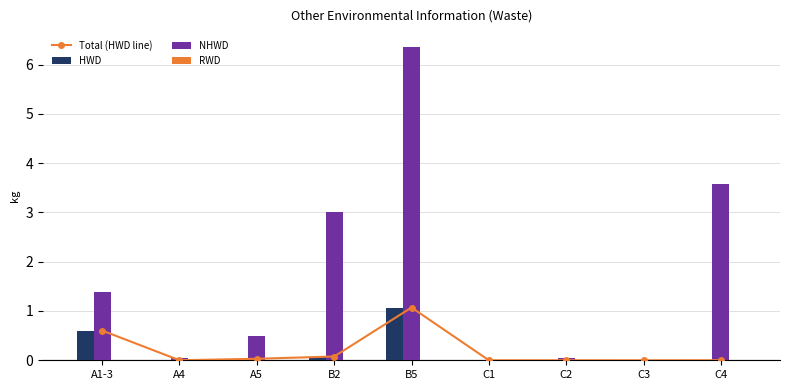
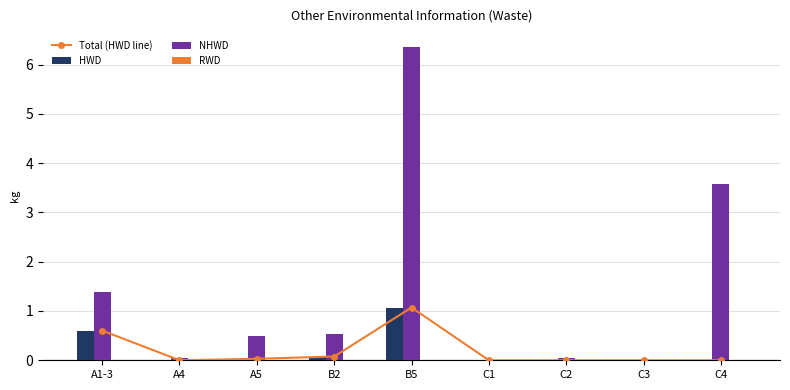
NHWD, B2: 3.0 -> 0.5
